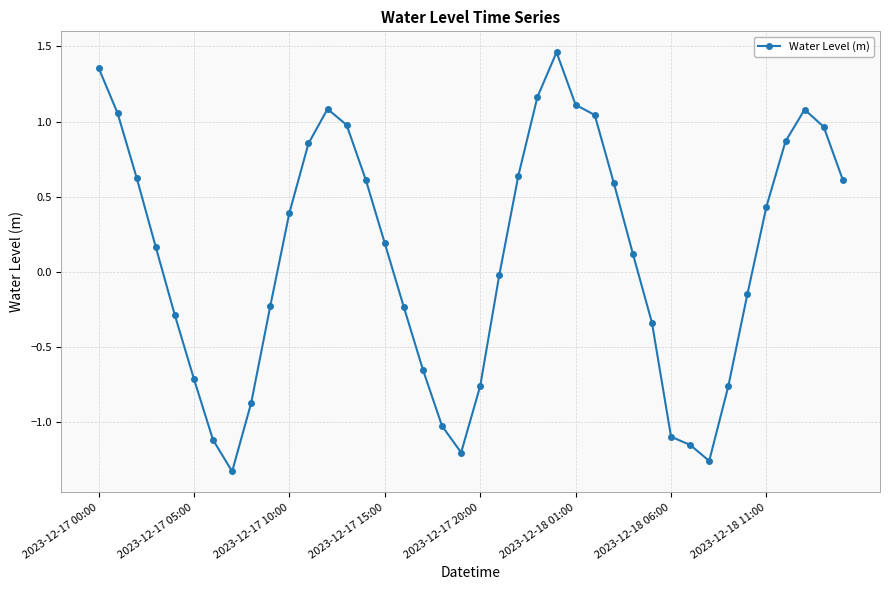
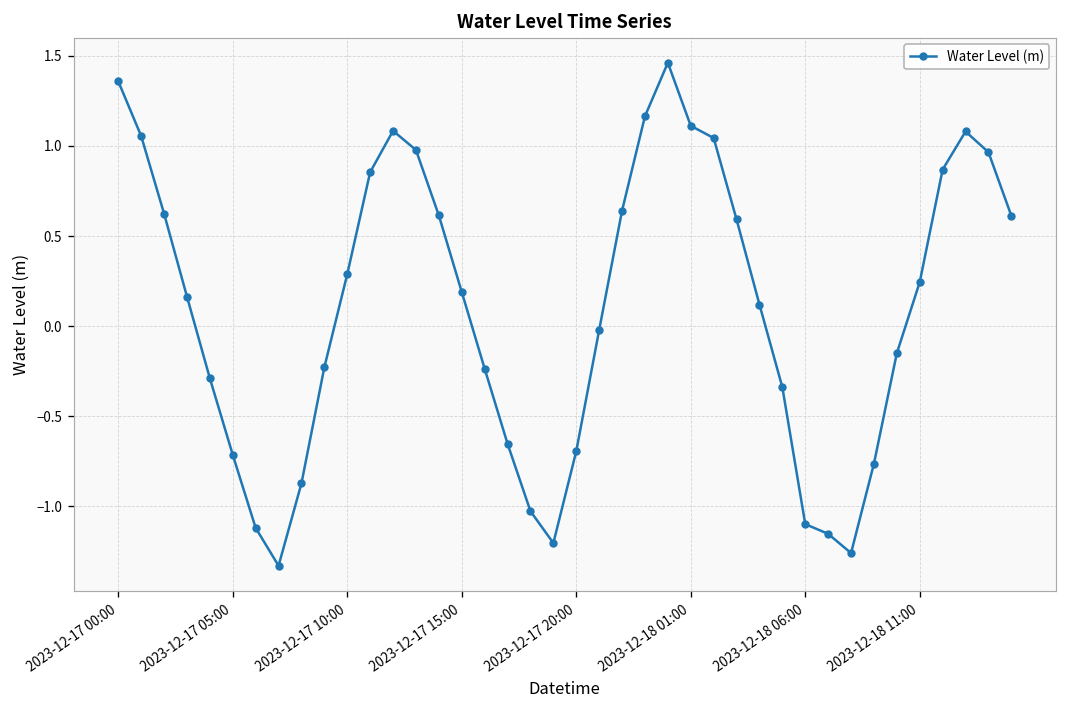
2023-12-17 10:00: 0.39 -> 0.29
2023-12-17 20:00: -0.76 -> -0.69
2023-12-18 11:00: 0.43 -> 0.24
